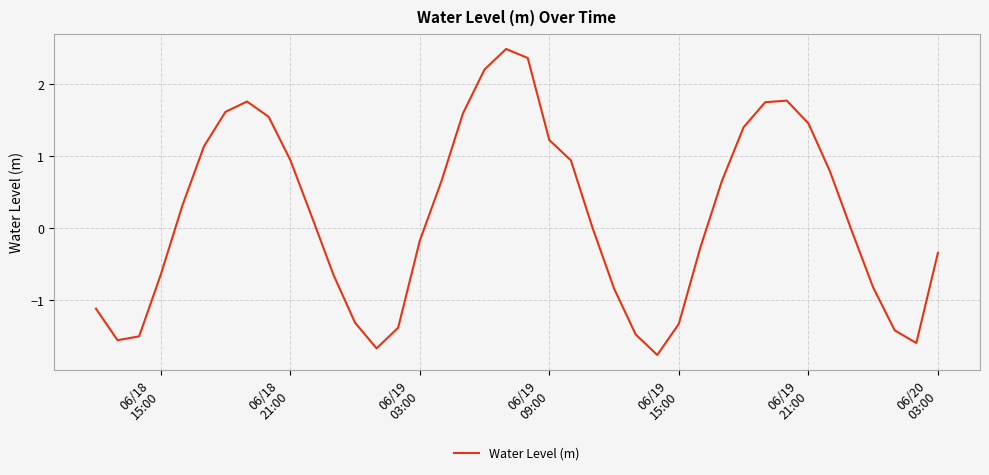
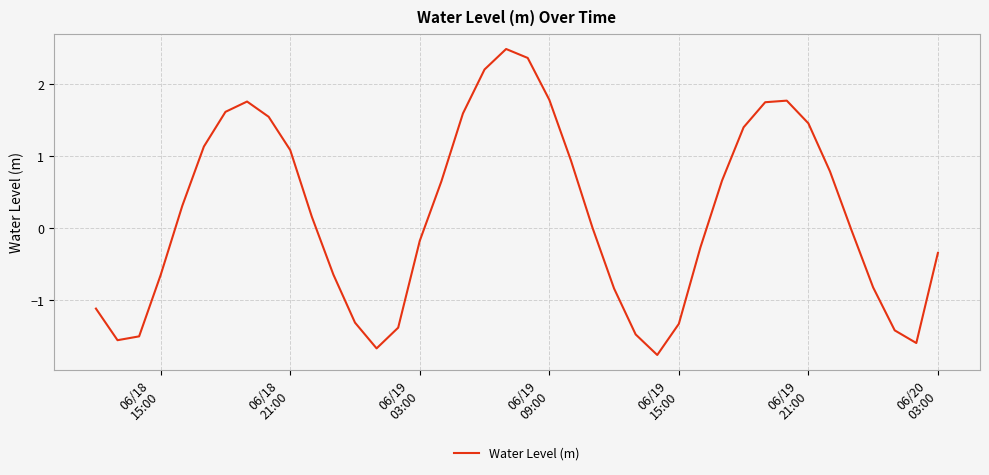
06/18 21:00: 1.0 -> 1.1
06/19 09:00: 1.2 -> 1.8
